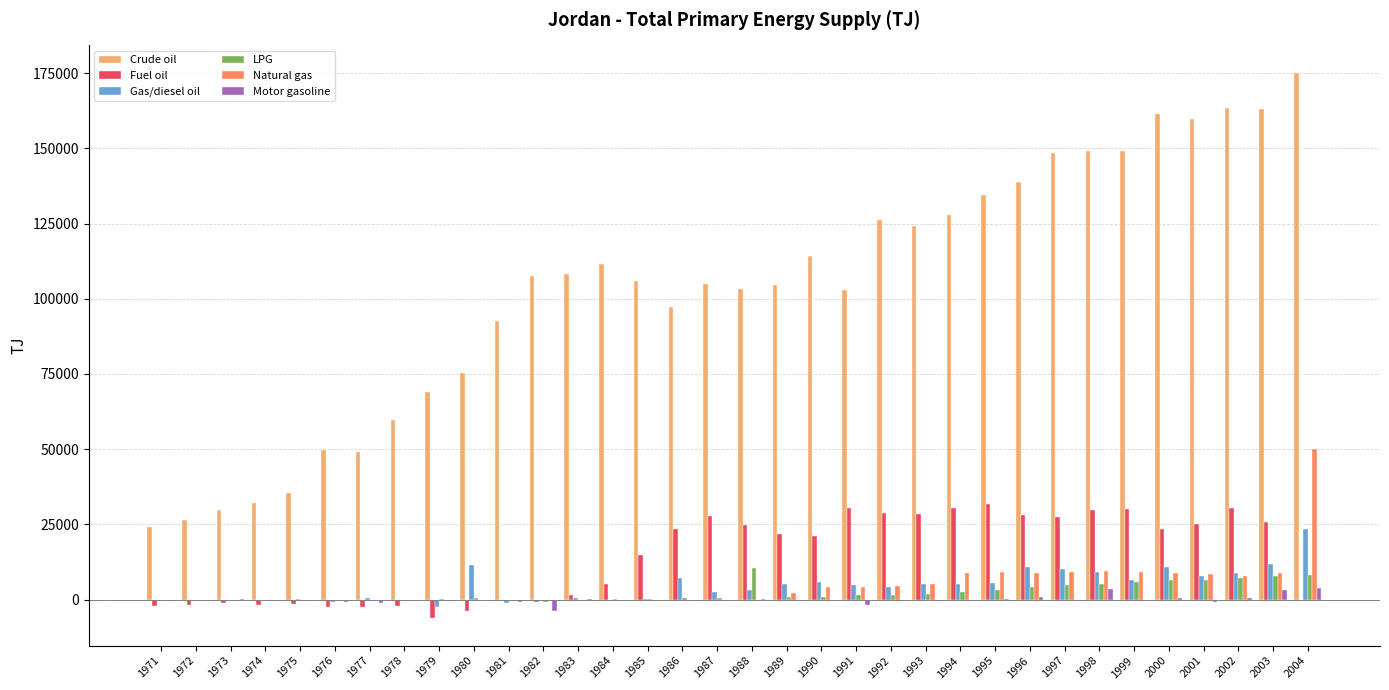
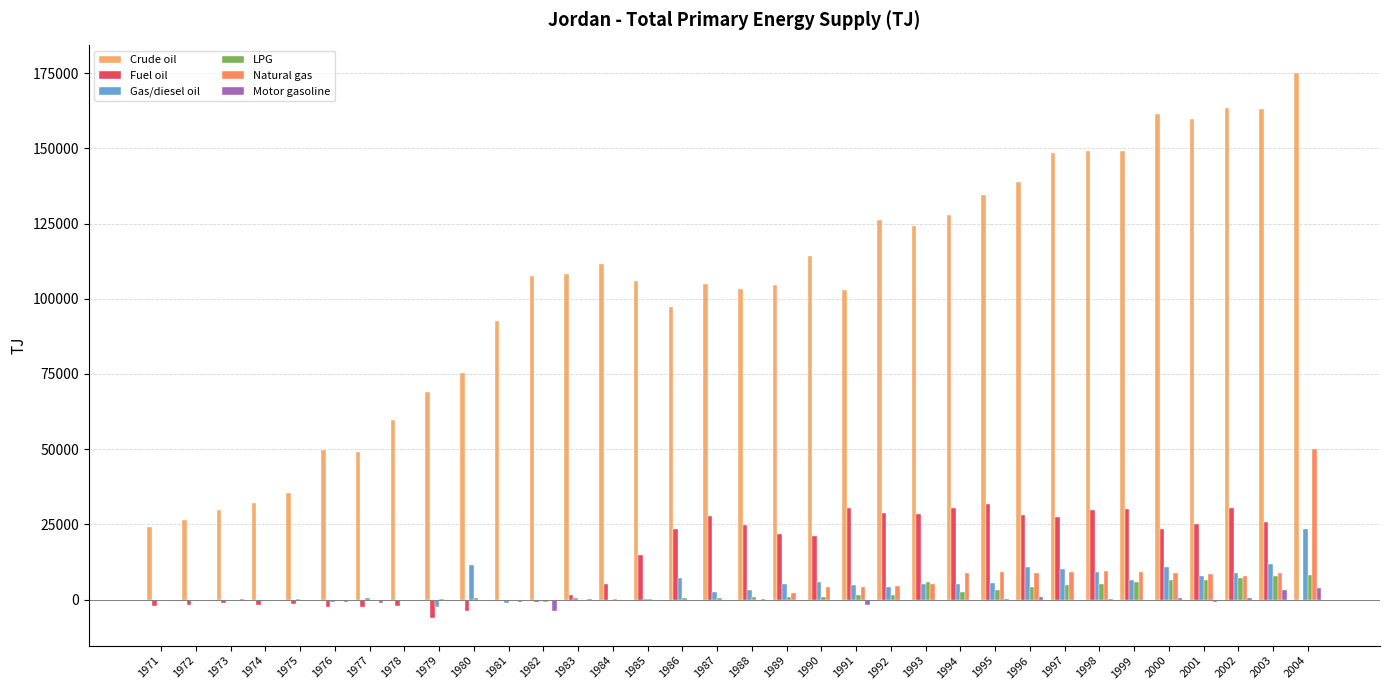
LPG, 1988: 10000 -> 1000
LPG, 1993: 2000 -> 6000
Motor gasoline, 1998: 3000 -> 0
